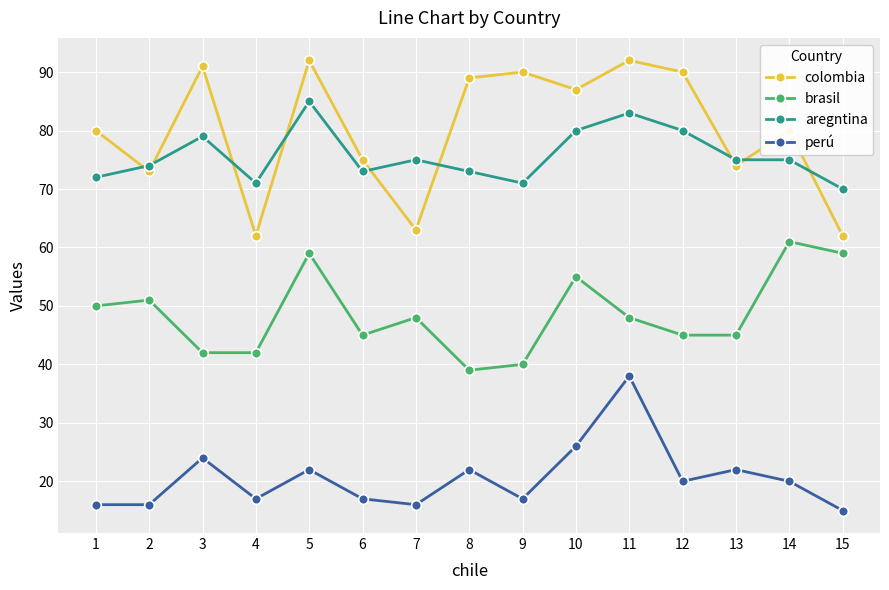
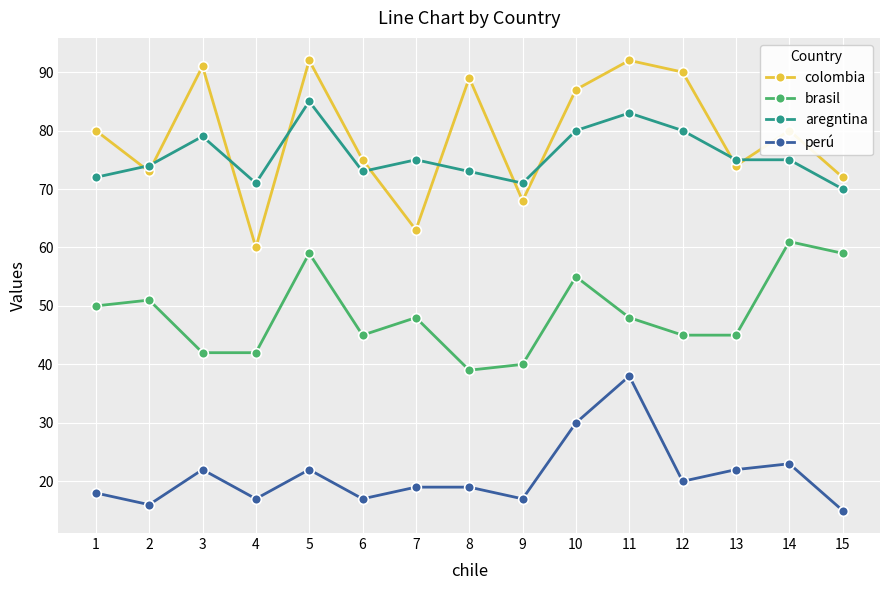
perú, 1: 16 -> 18
perú, 3: 24 -> 22
colombia, 4: 62 -> 60
perú, 7: 16 -> 19
perú, 8: 22 -> 19
colombia, 9: 90 -> 68
perú, 10: 26 -> 30
perú, 14: 20 -> 23
colombia, 15: 62 -> 72
